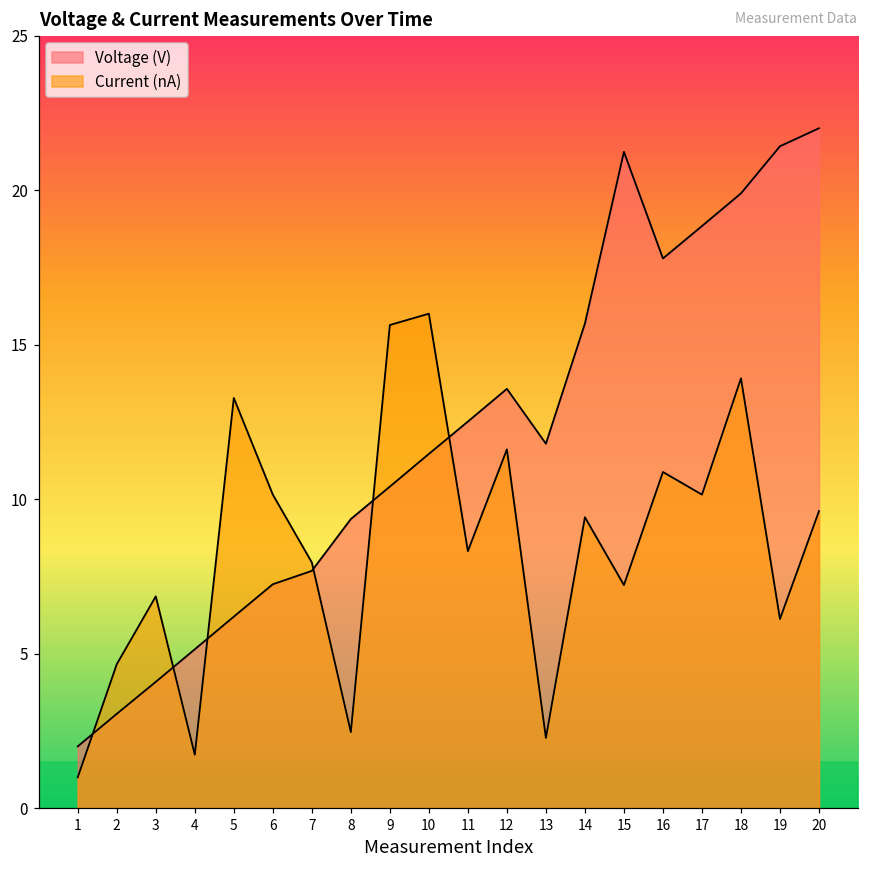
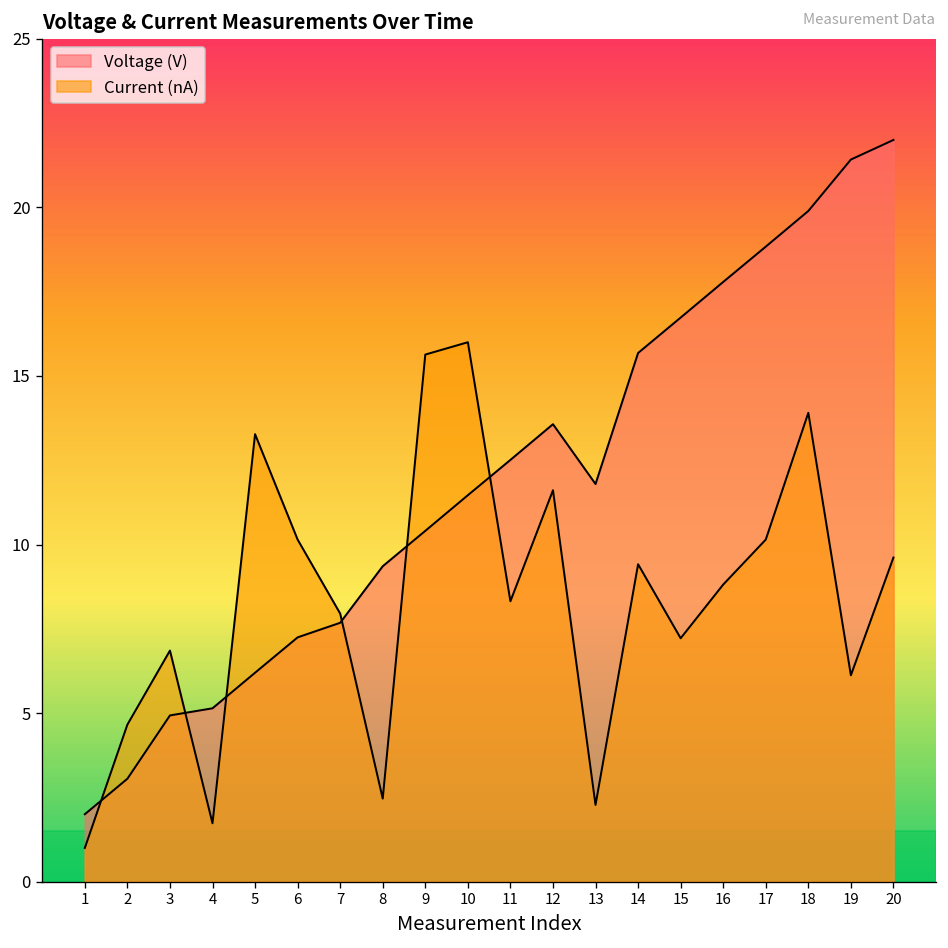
Voltage (V), 3: 4.1 -> 4.9
Voltage (V), 15: 21.2 -> 16.7
Current (nA), 16: 10.9 -> 8.8
